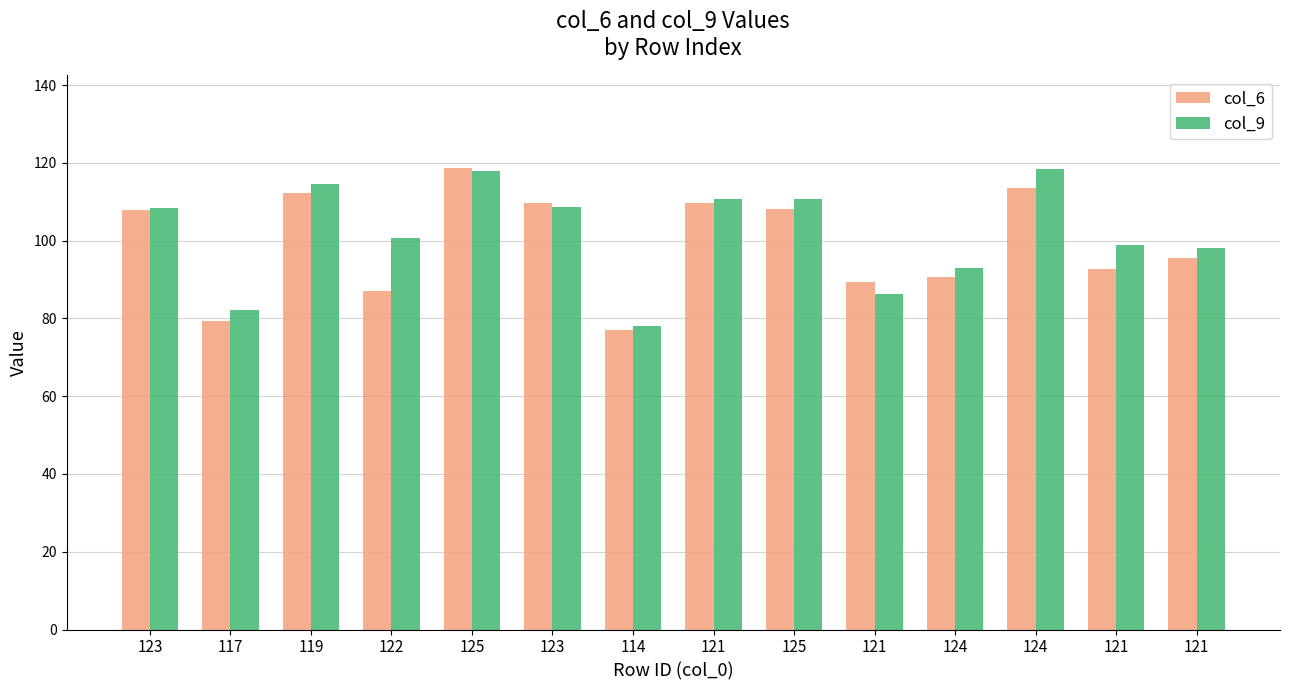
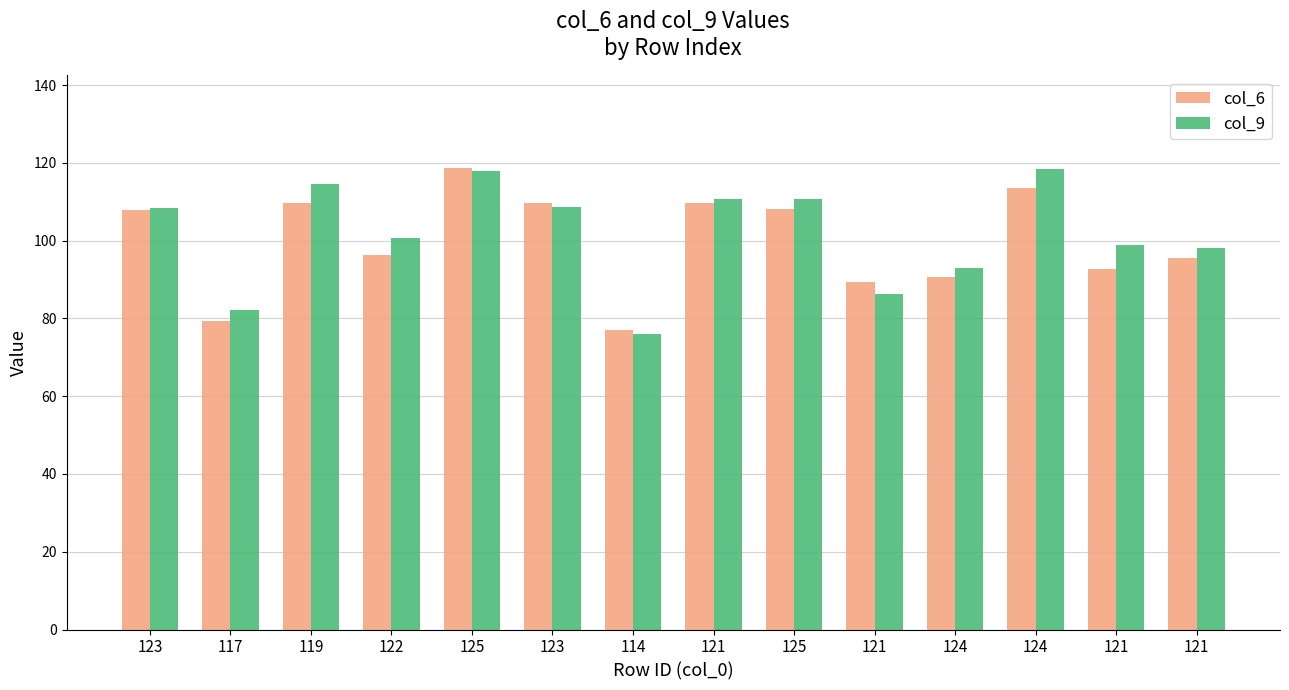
col_6, 119: 112 -> 110
col_6, 122: 87 -> 96
col_9, 114: 78 -> 76
